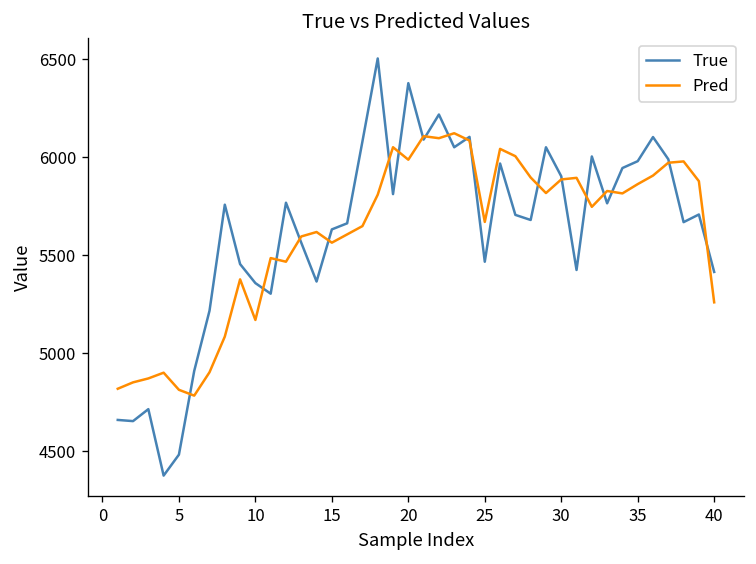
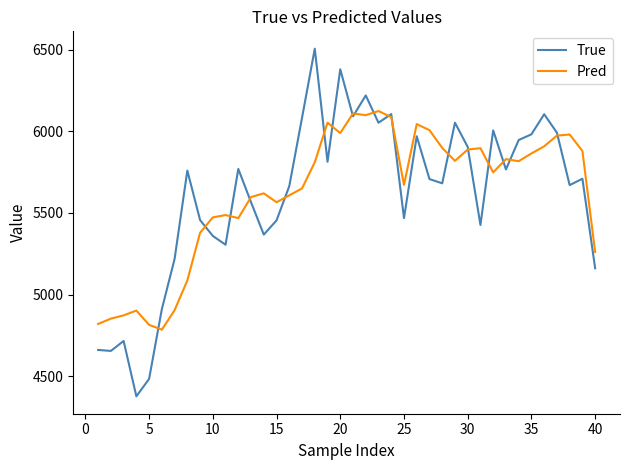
Pred, 10: 5170 -> 5470
True, 15: 5630 -> 5450
True, 40: 5420 -> 5160
